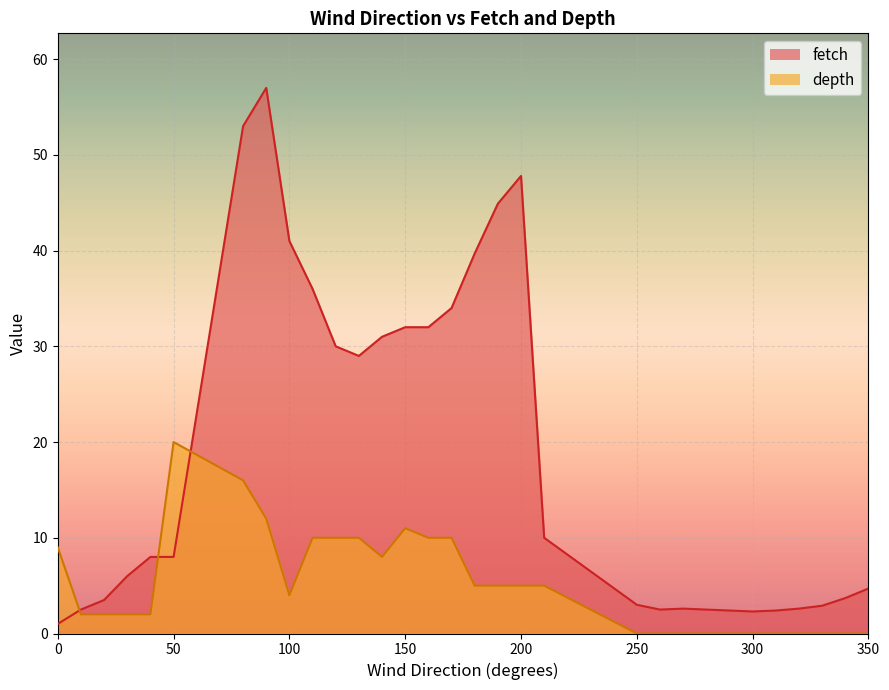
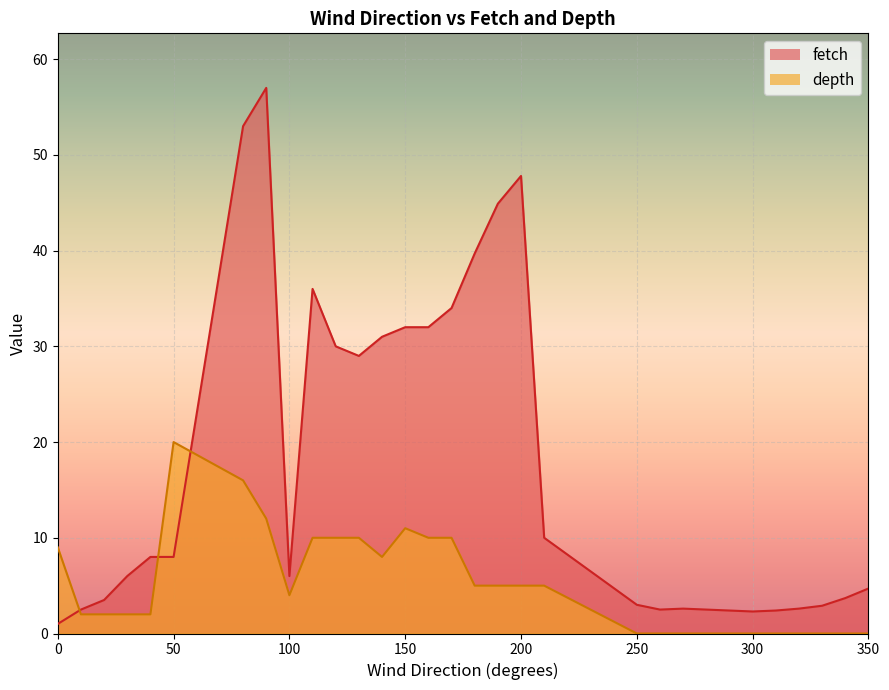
fetch, 100: 41 -> 6
